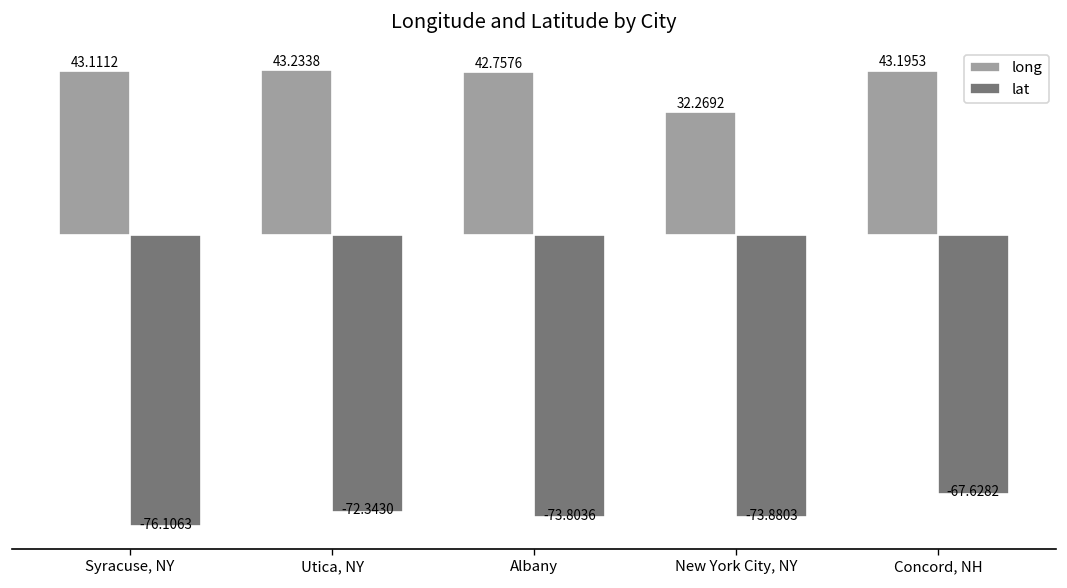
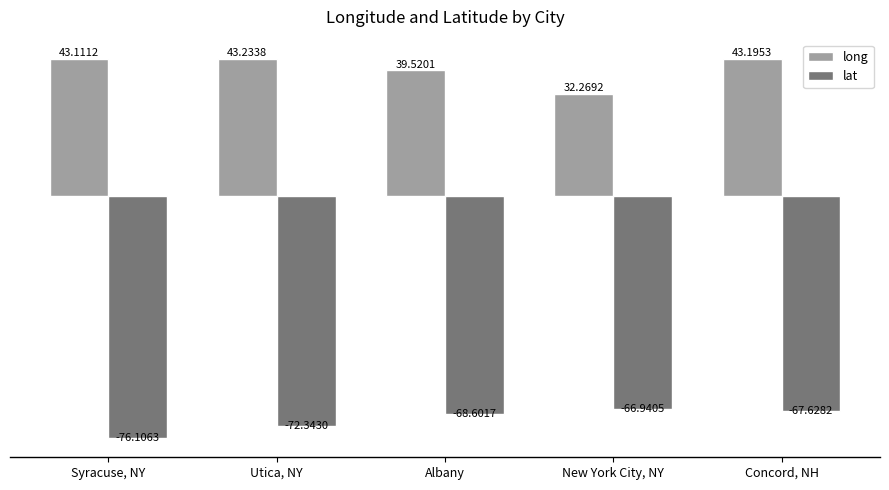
long, Albany: 42.7576 -> 39.5201
lat, Albany: -73.8036 -> -68.6017
lat, New York City, NY: -73.8803 -> -66.9405
